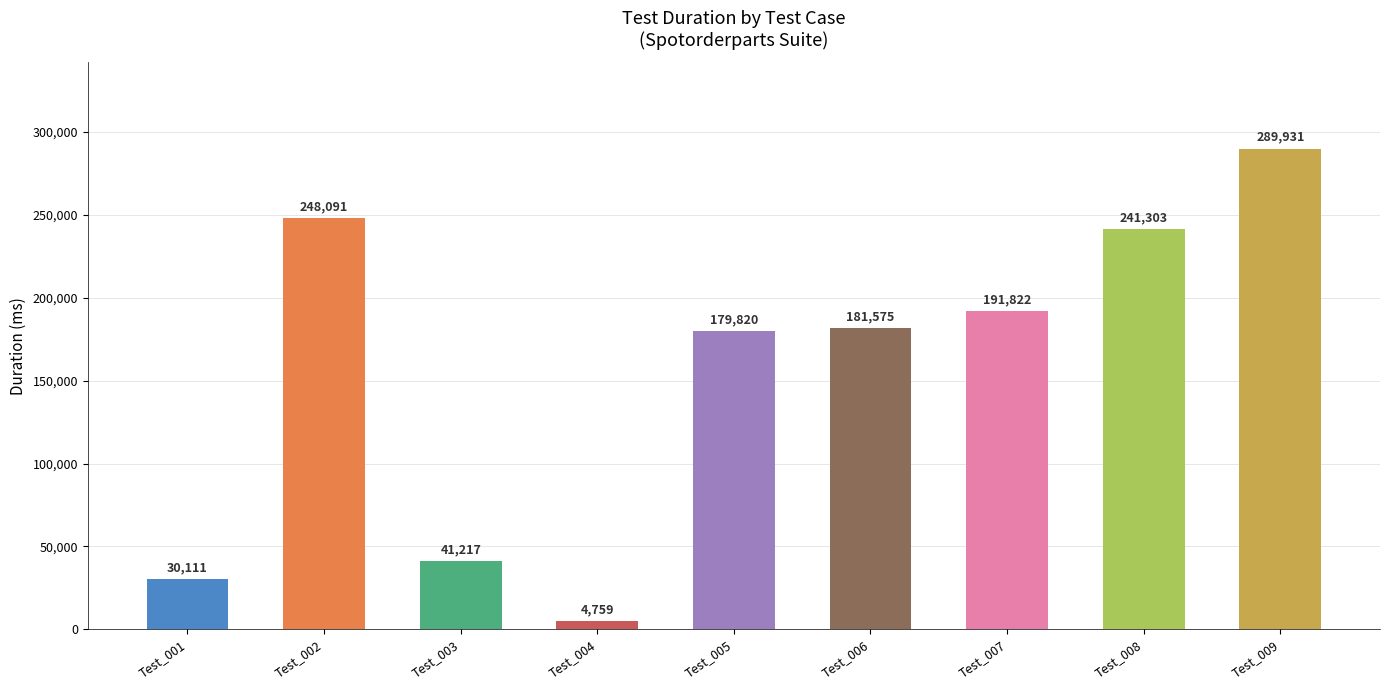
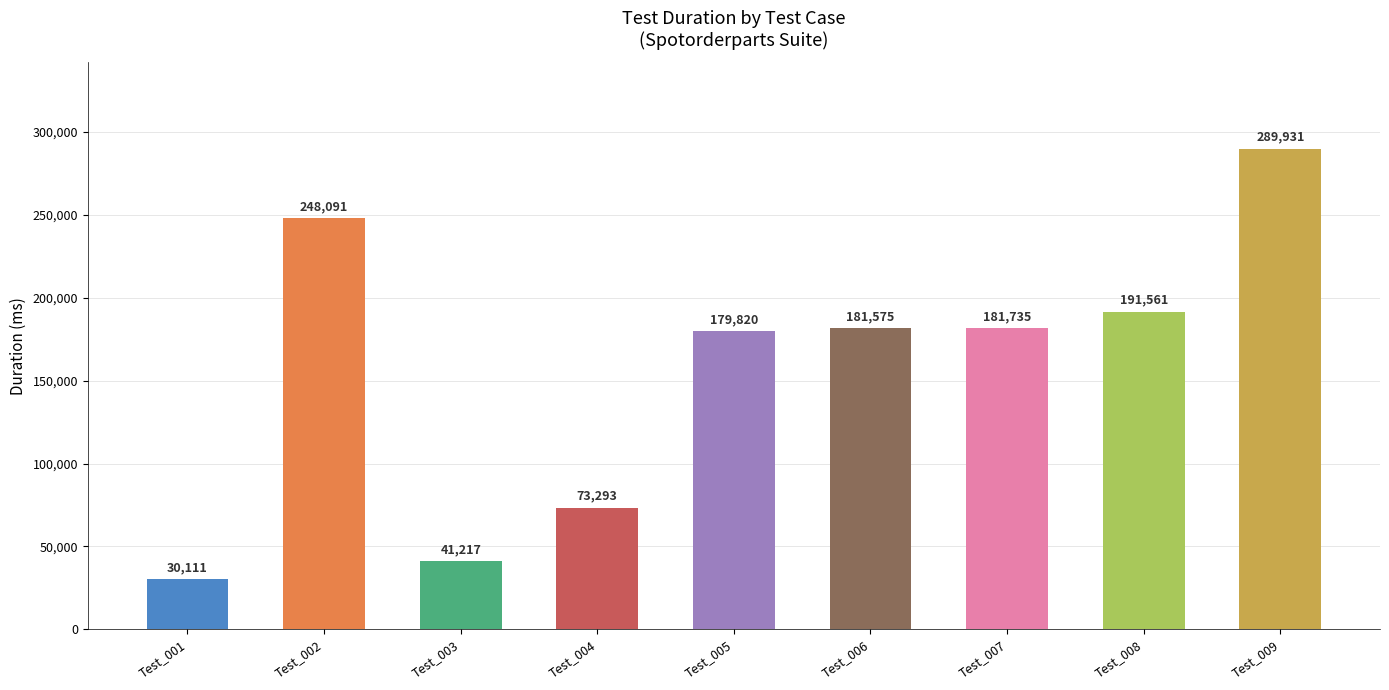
Test_004: 4,759 -> 73,293
Test_007: 191,822 -> 181,735
Test_008: 241,303 -> 191,561
